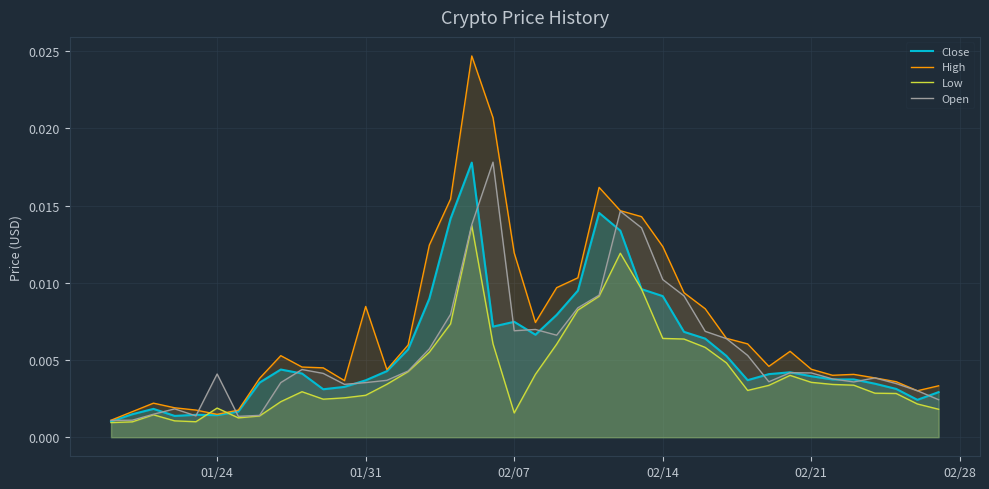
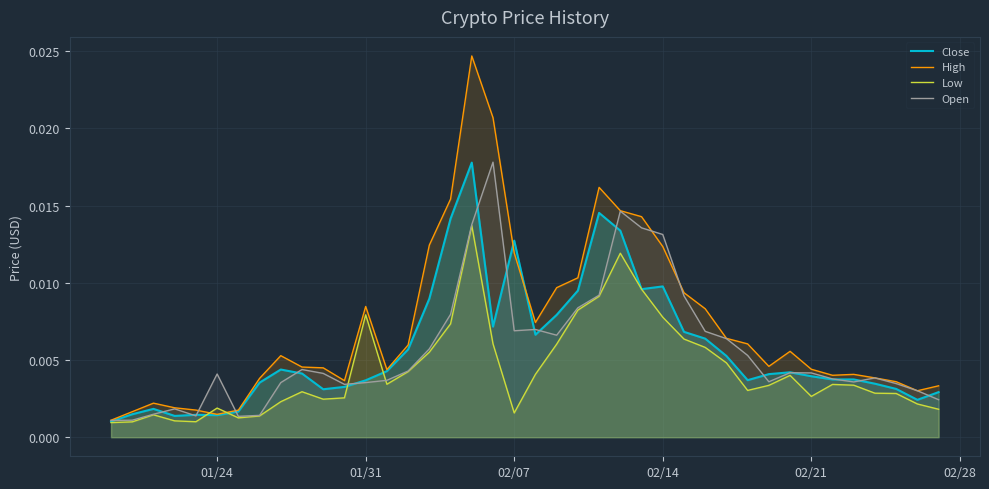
Low, 01/31: 0.0027 -> 0.0079
Close, 02/07: 0.0075 -> 0.0127
Close, 02/14: 0.0091 -> 0.0098
Low, 02/14: 0.0064 -> 0.0078
Open, 02/14: 0.0102 -> 0.0131
Low, 02/21: 0.0036 -> 0.0026
